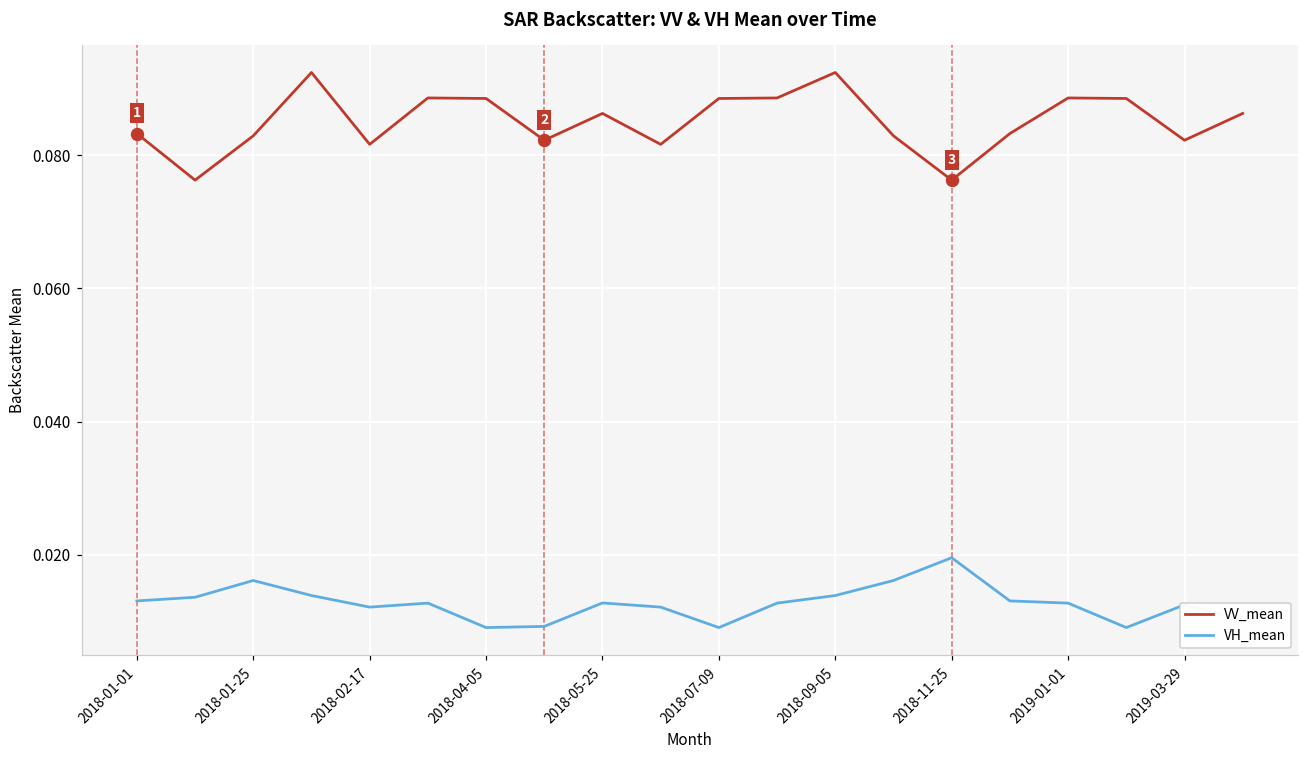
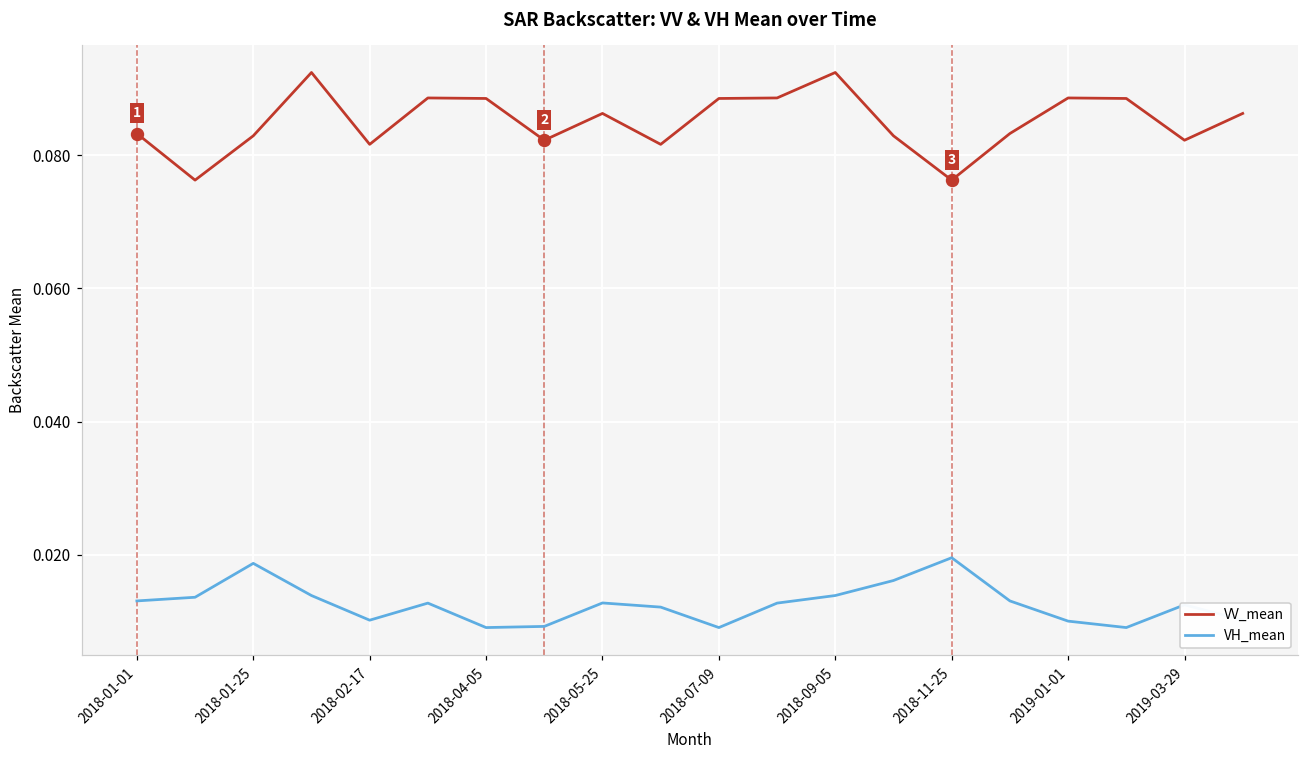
VH_mean, 2018-01-25: 0.016 -> 0.019
VH_mean, 2018-02-17: 0.012 -> 0.010
VH_mean, 2019-01-01: 0.013 -> 0.010
